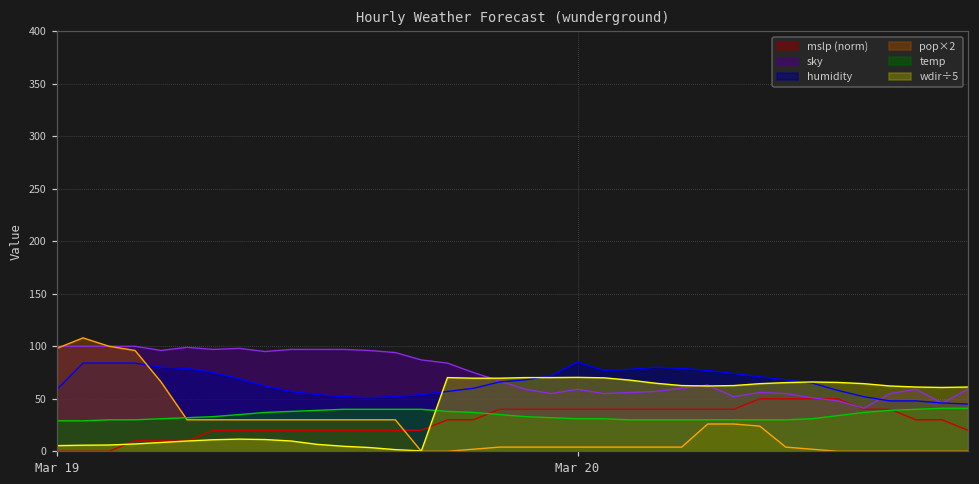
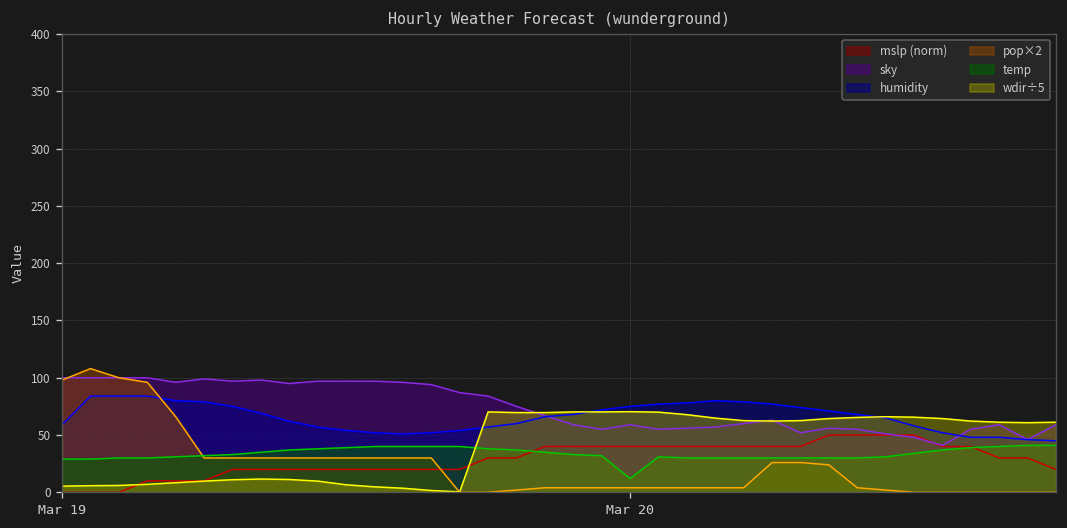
humidity, Mar 20: 90 -> 80
temp, Mar 20: 30 -> 10
